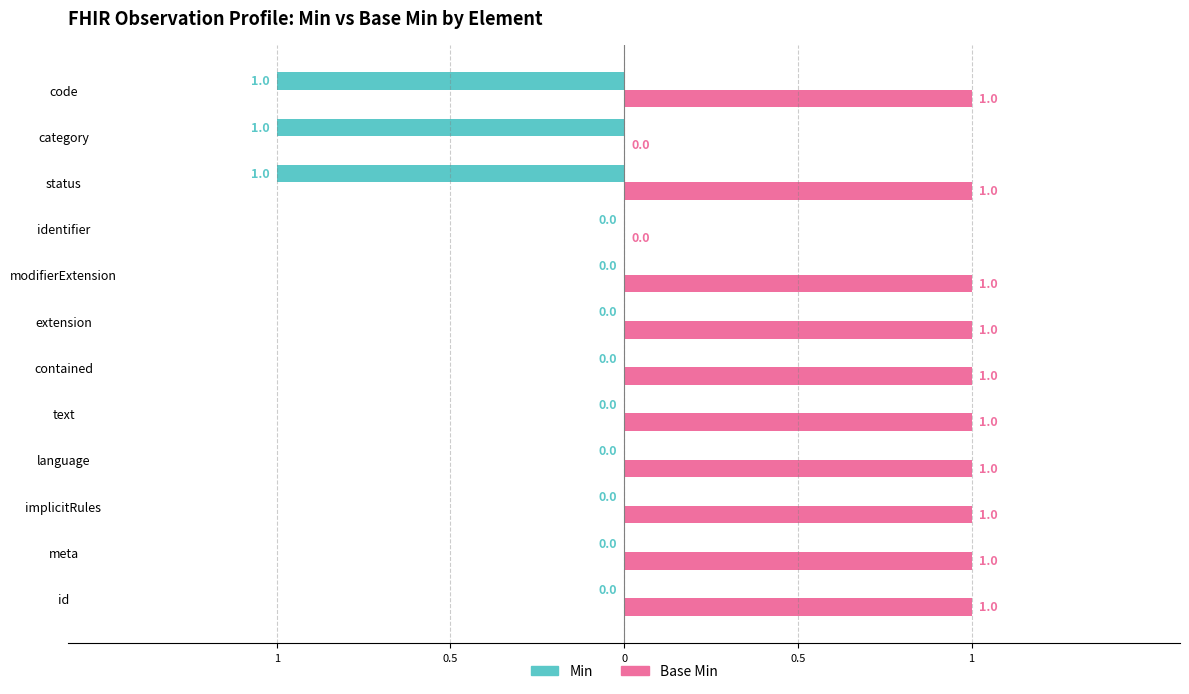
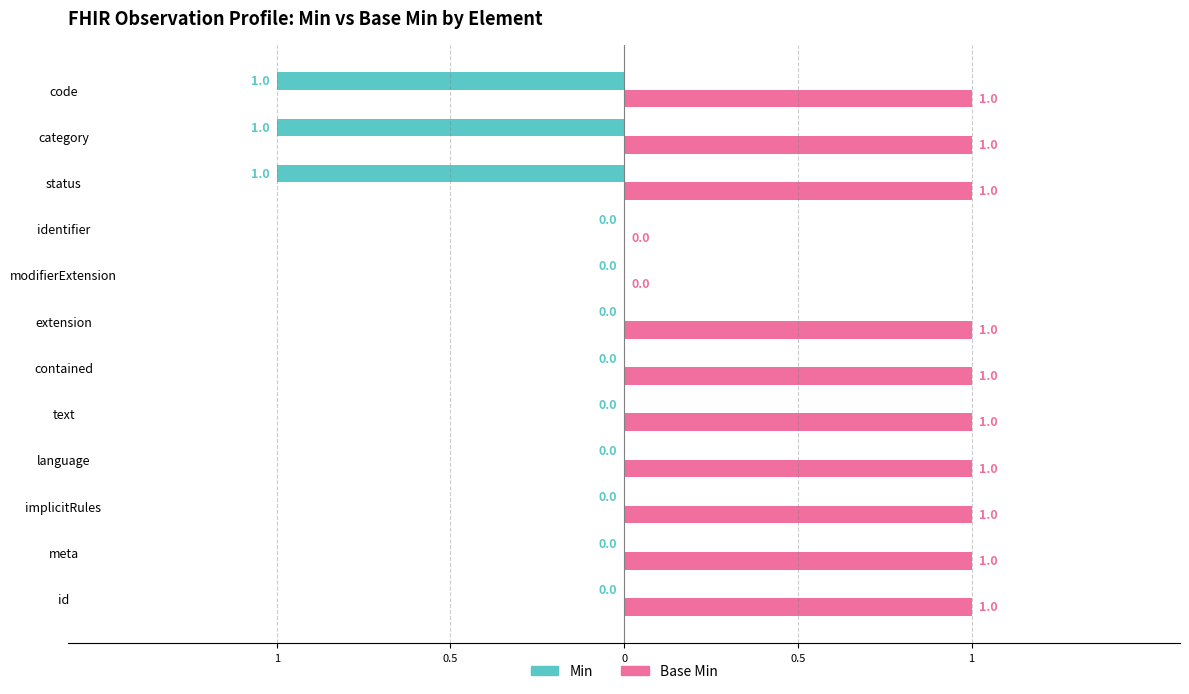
Base Min, category: 0.0 -> 1.0
Base Min, modifierExtension: 1.0 -> 0.0
